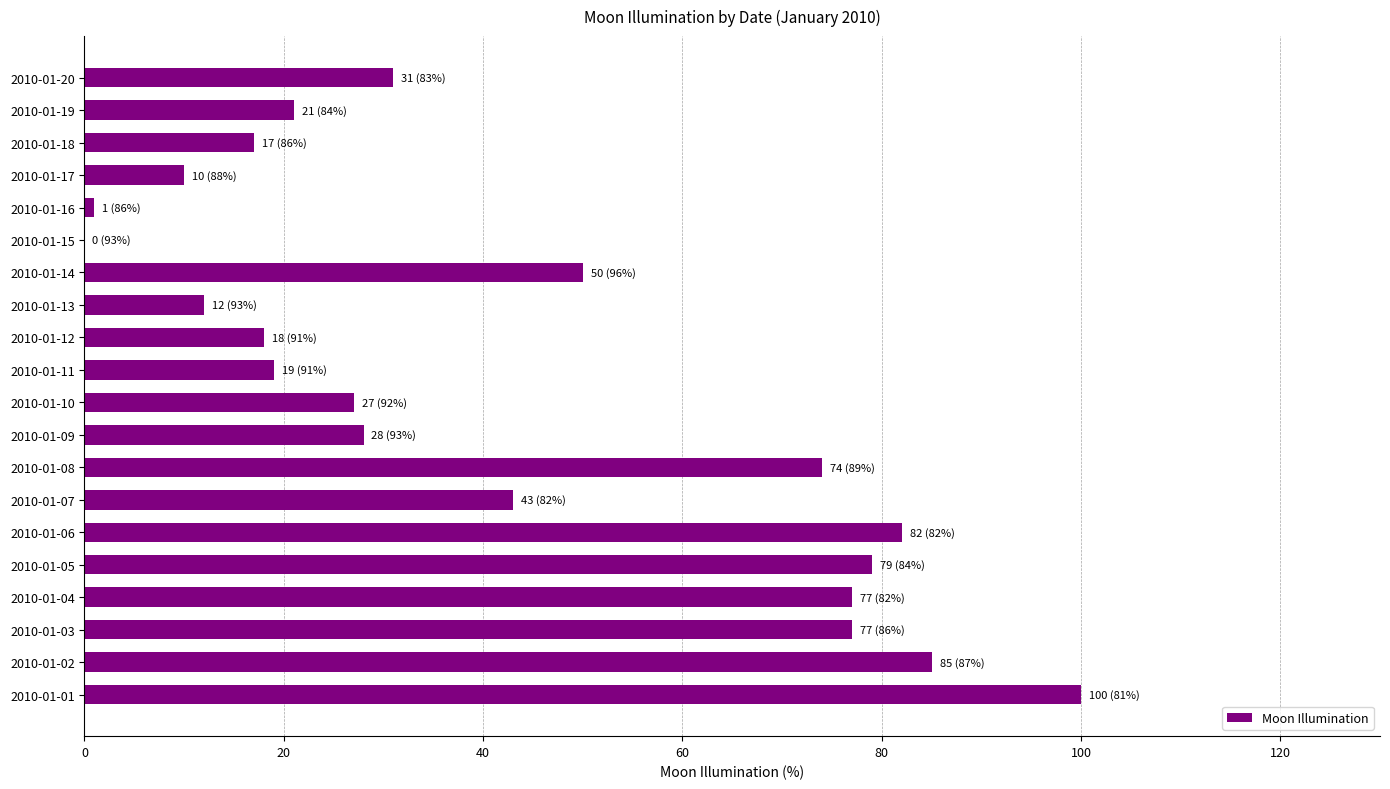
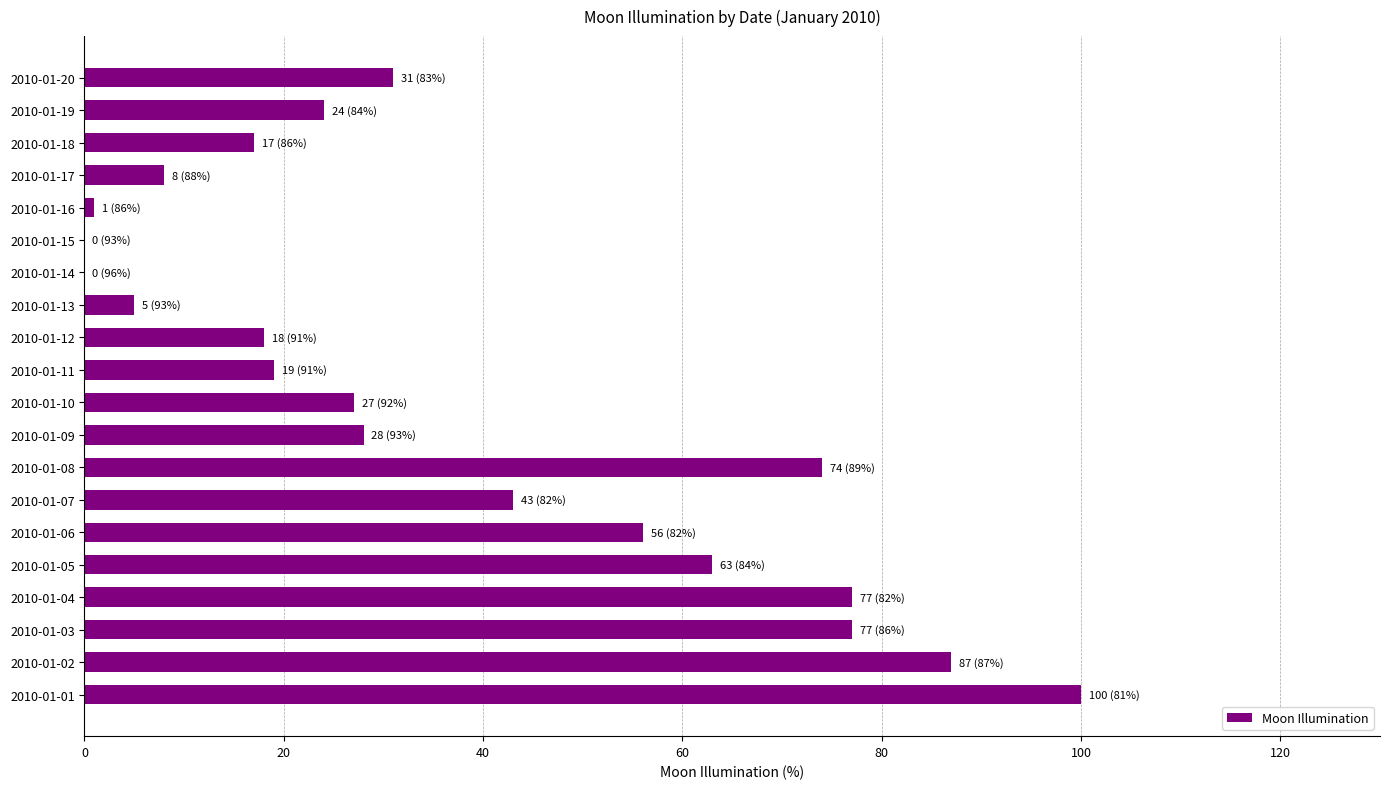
2010-01-19: 21 -> 24
2010-01-17: 10 -> 8
2010-01-14: 50 -> 0
2010-01-13: 12 -> 5
2010-01-06: 82 -> 56
2010-01-05: 79 -> 63
2010-01-02: 85 -> 87
